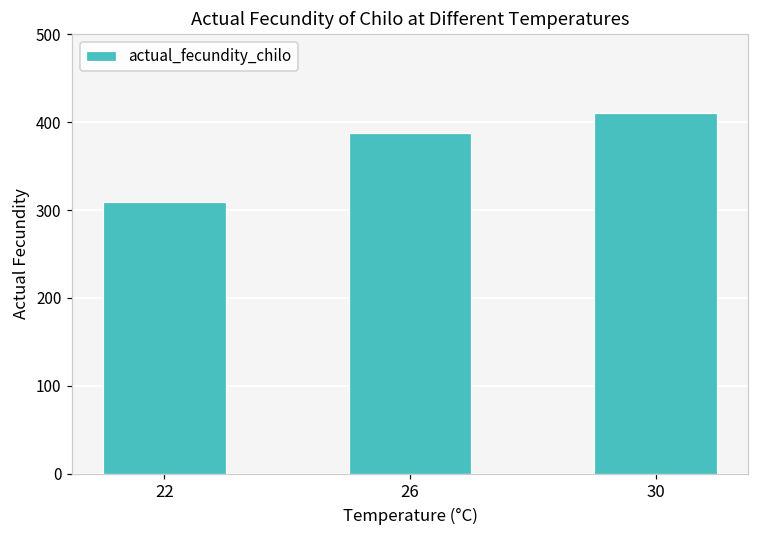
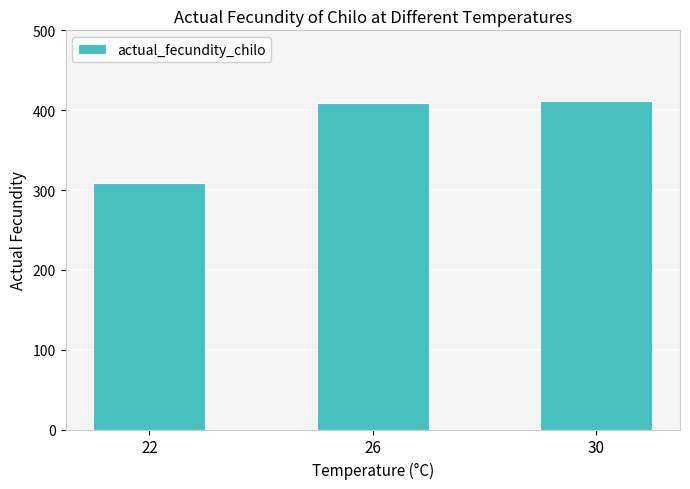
26: 390 -> 410
